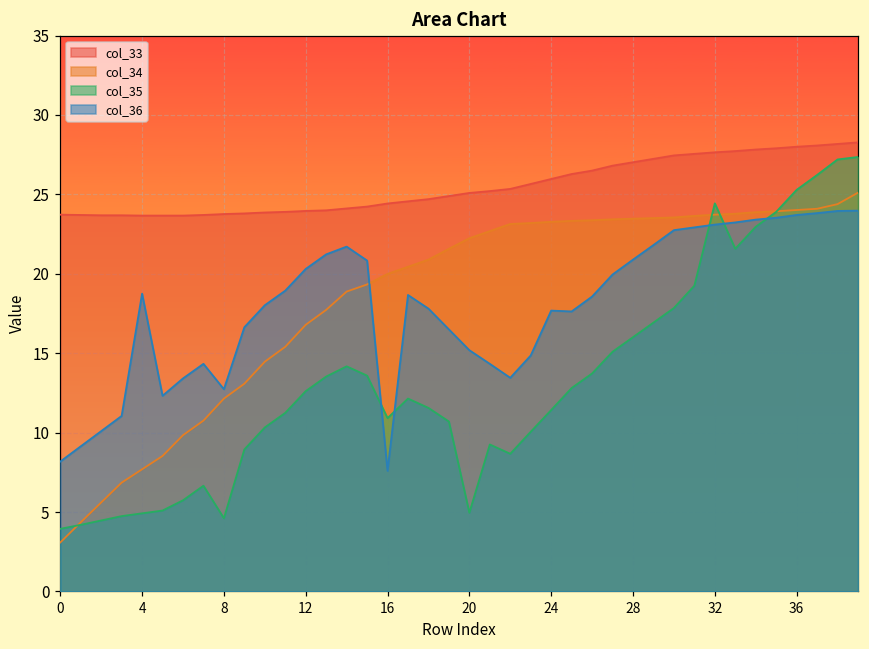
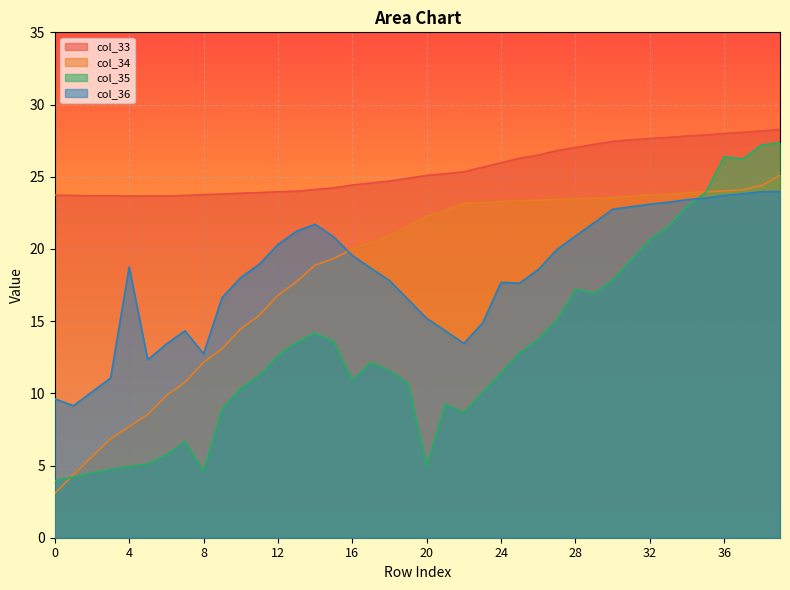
col_36, 0: 8.2 -> 9.6
col_36, 16: 7.6 -> 19.5
col_35, 28: 16.0 -> 17.2
col_35, 32: 24.4 -> 20.6
col_35, 36: 25.3 -> 26.4
